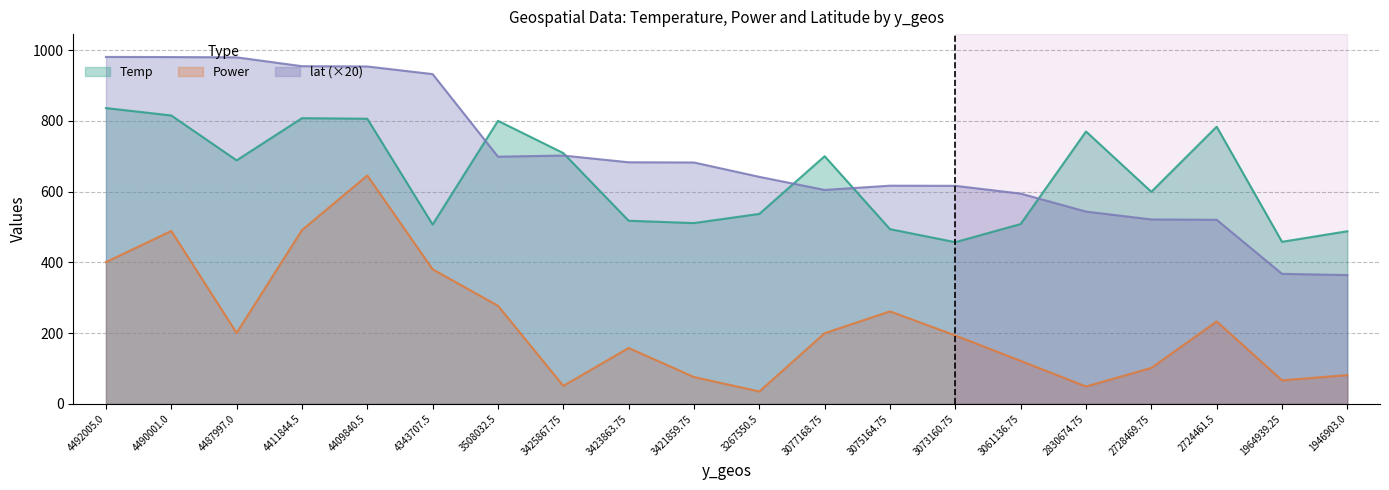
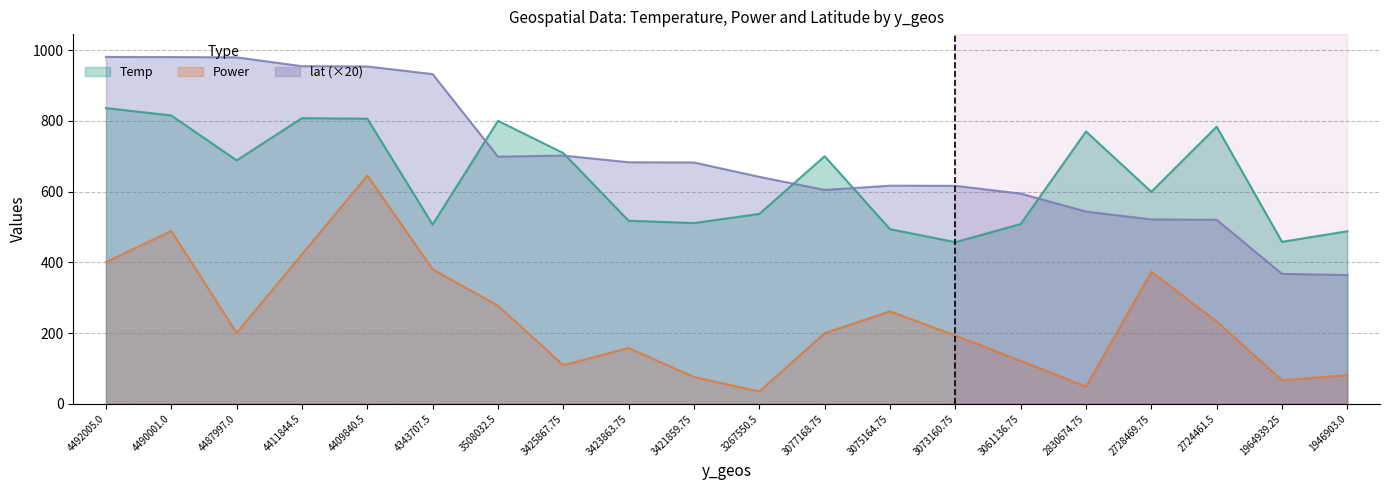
Power, 4411844.5: 490 -> 420
Power, 3425867.75: 50 -> 110
Power, 2728469.75: 100 -> 370
